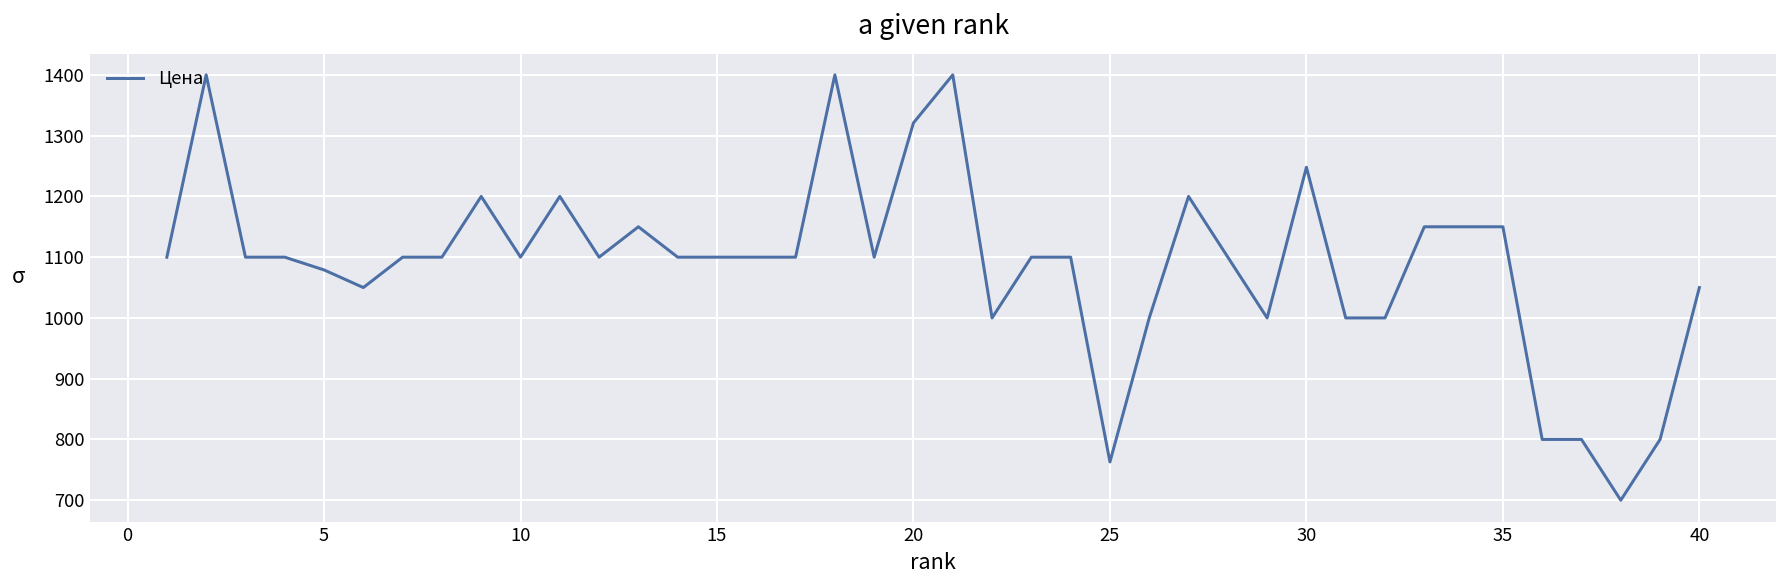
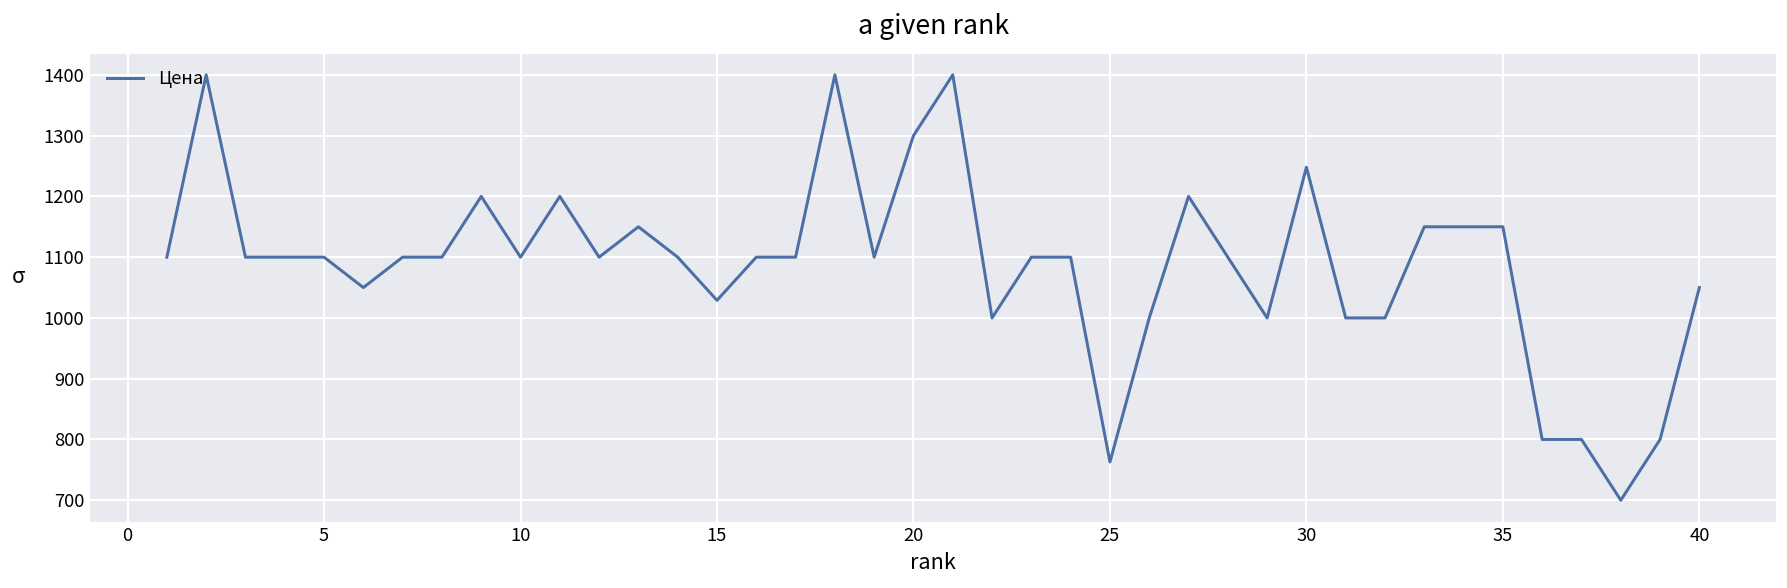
5: 1080 -> 1100
15: 1100 -> 1030
20: 1320 -> 1300
